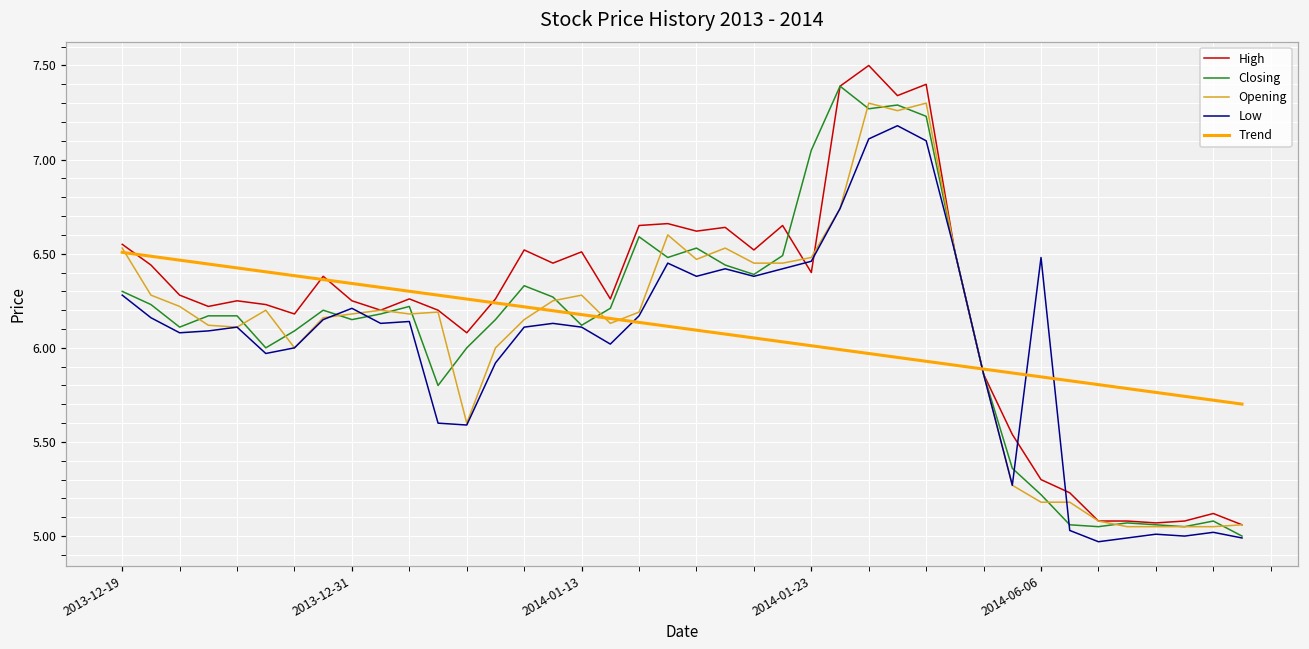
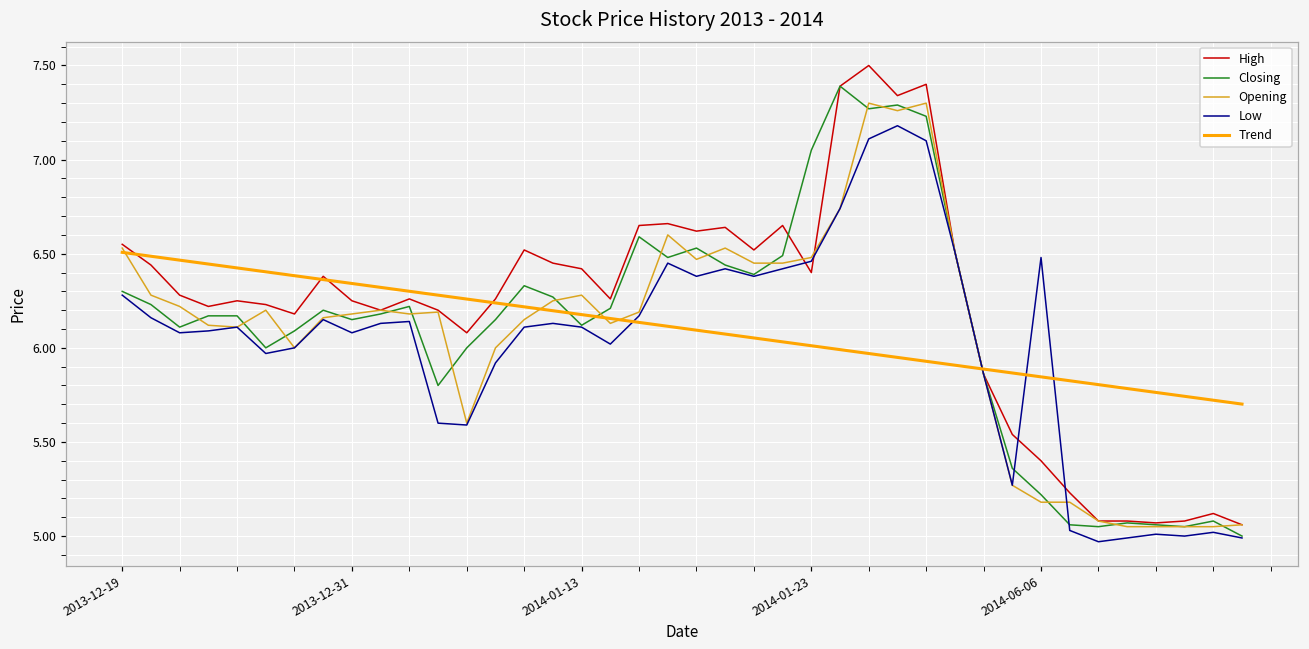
Low, 2013-12-31: 6.21 -> 6.08
High, 2014-01-13: 6.51 -> 6.42
High, 2014-06-06: 5.3 -> 5.4
